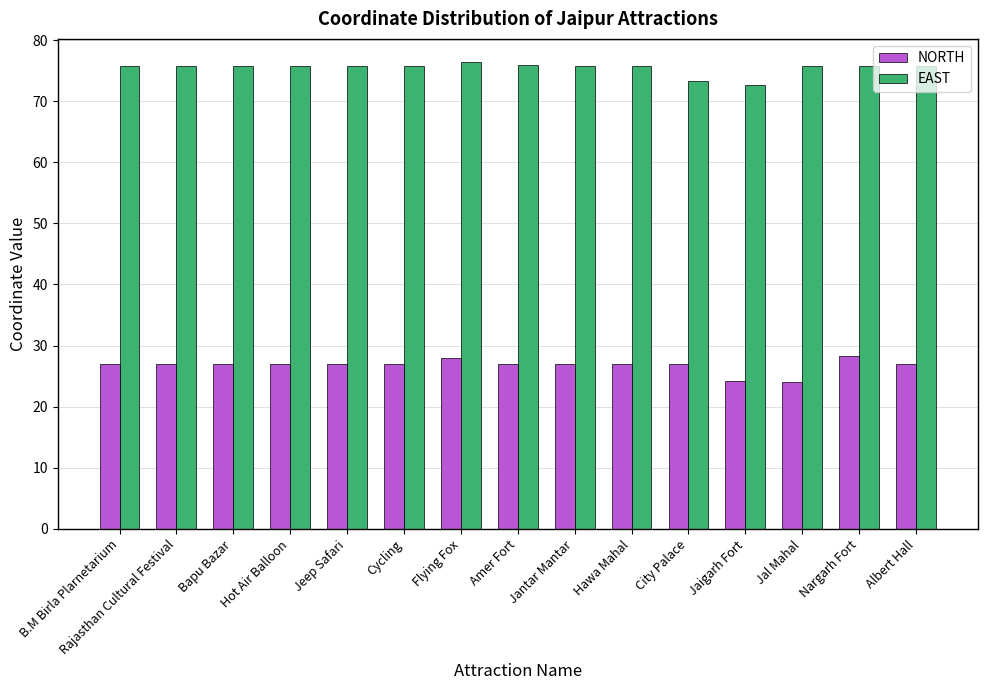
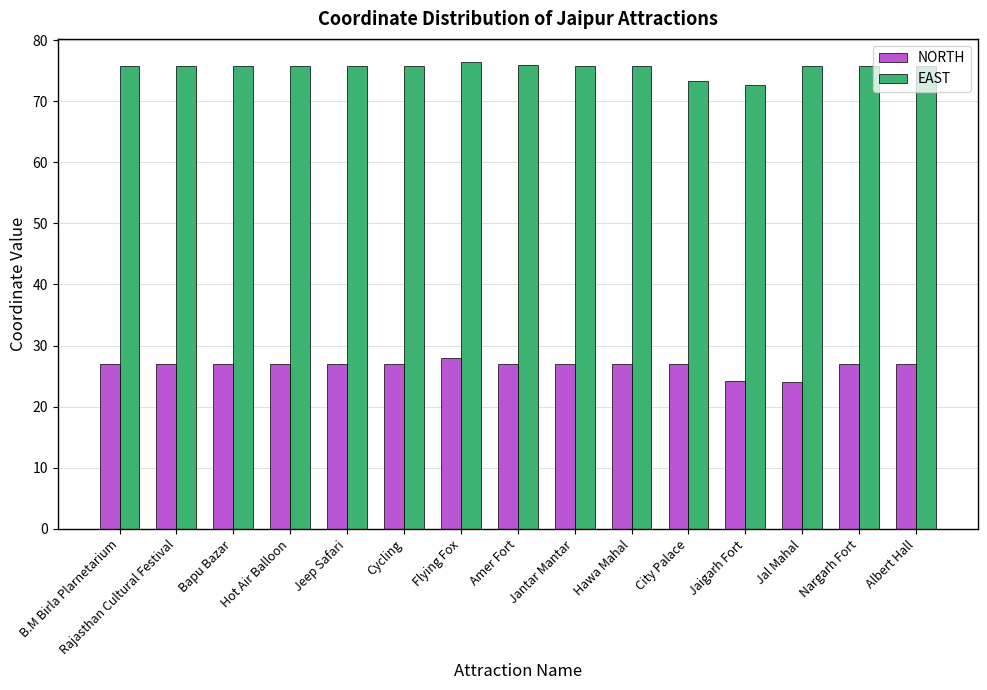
NORTH, Nargarh Fort: 28 -> 27
